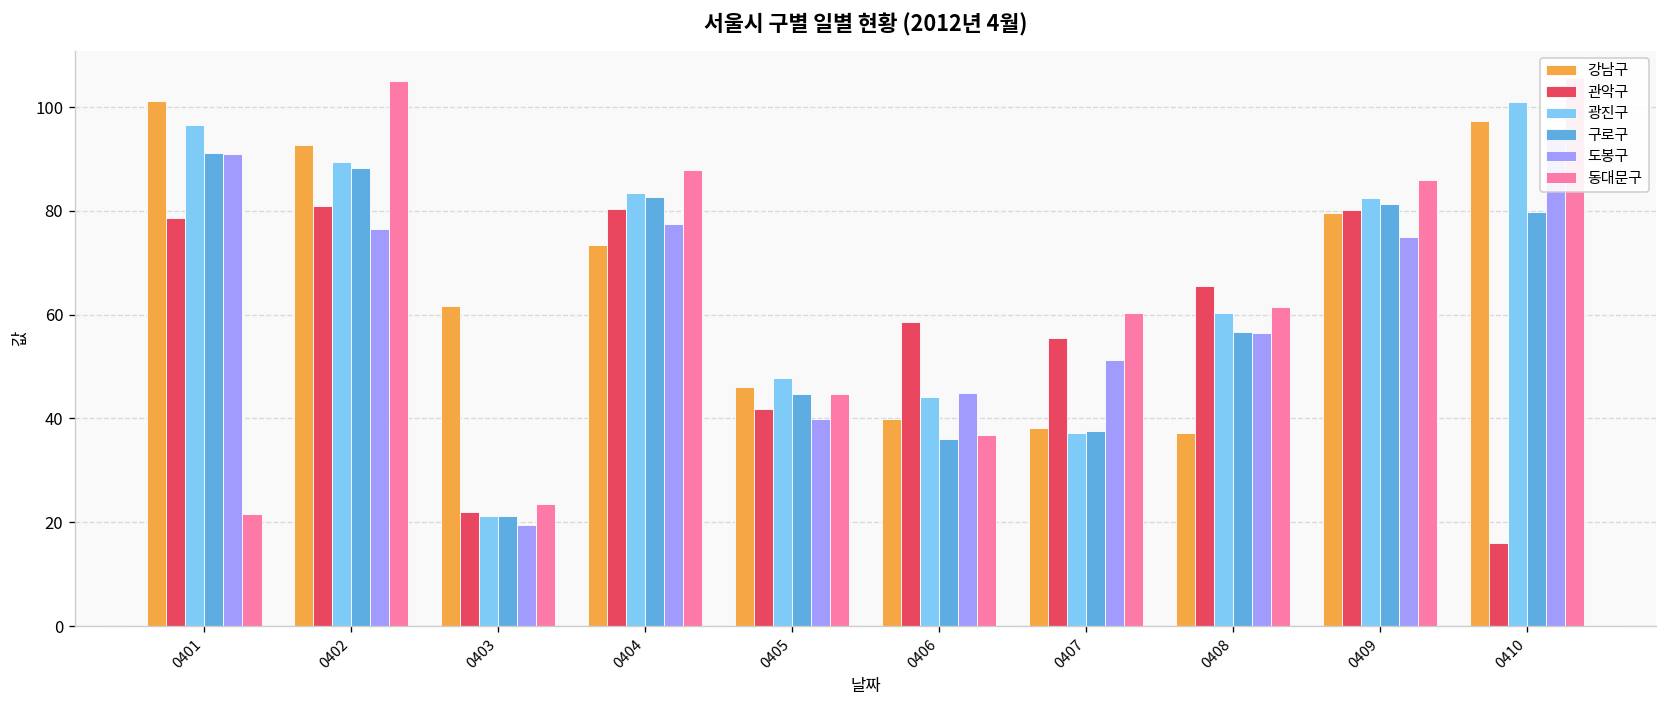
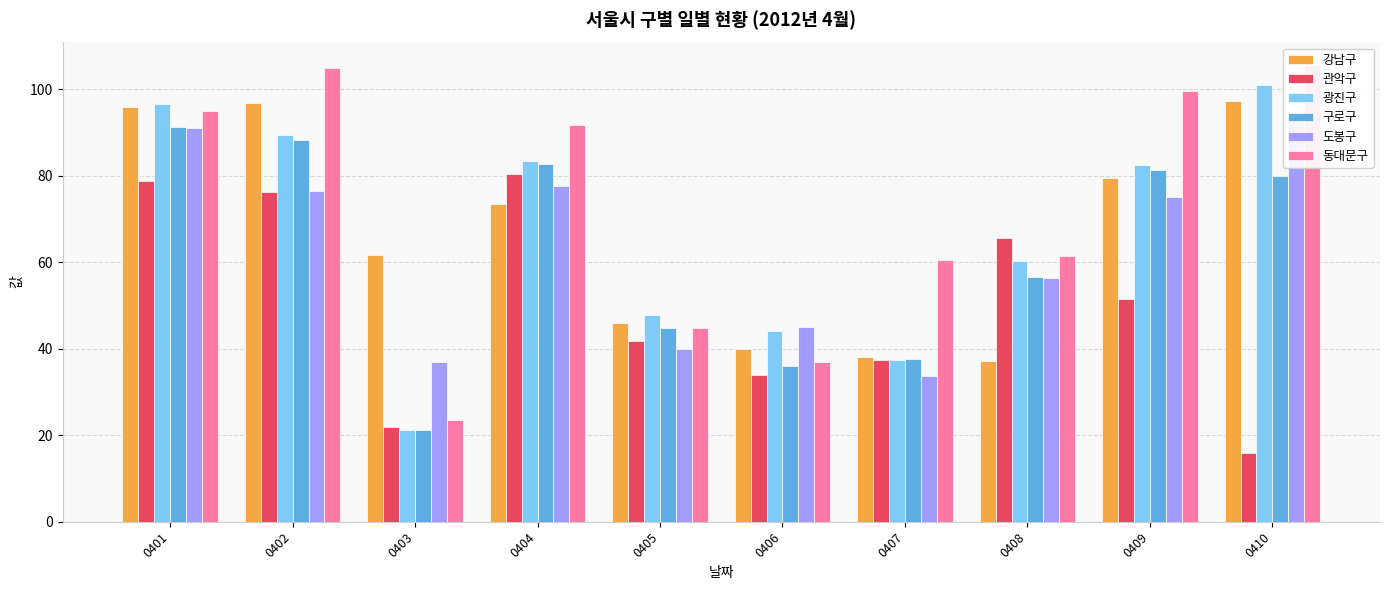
강남구, 0401: 101 -> 96
동대문구, 0401: 22 -> 95
강남구, 0402: 93 -> 97
관악구, 0402: 81 -> 76
도봉구, 0403: 19 -> 37
동대문구, 0404: 88 -> 92
관악구, 0406: 59 -> 34
관악구, 0407: 56 -> 38
도봉구, 0407: 51 -> 34
관악구, 0409: 80 -> 51
동대문구, 0409: 86 -> 100
